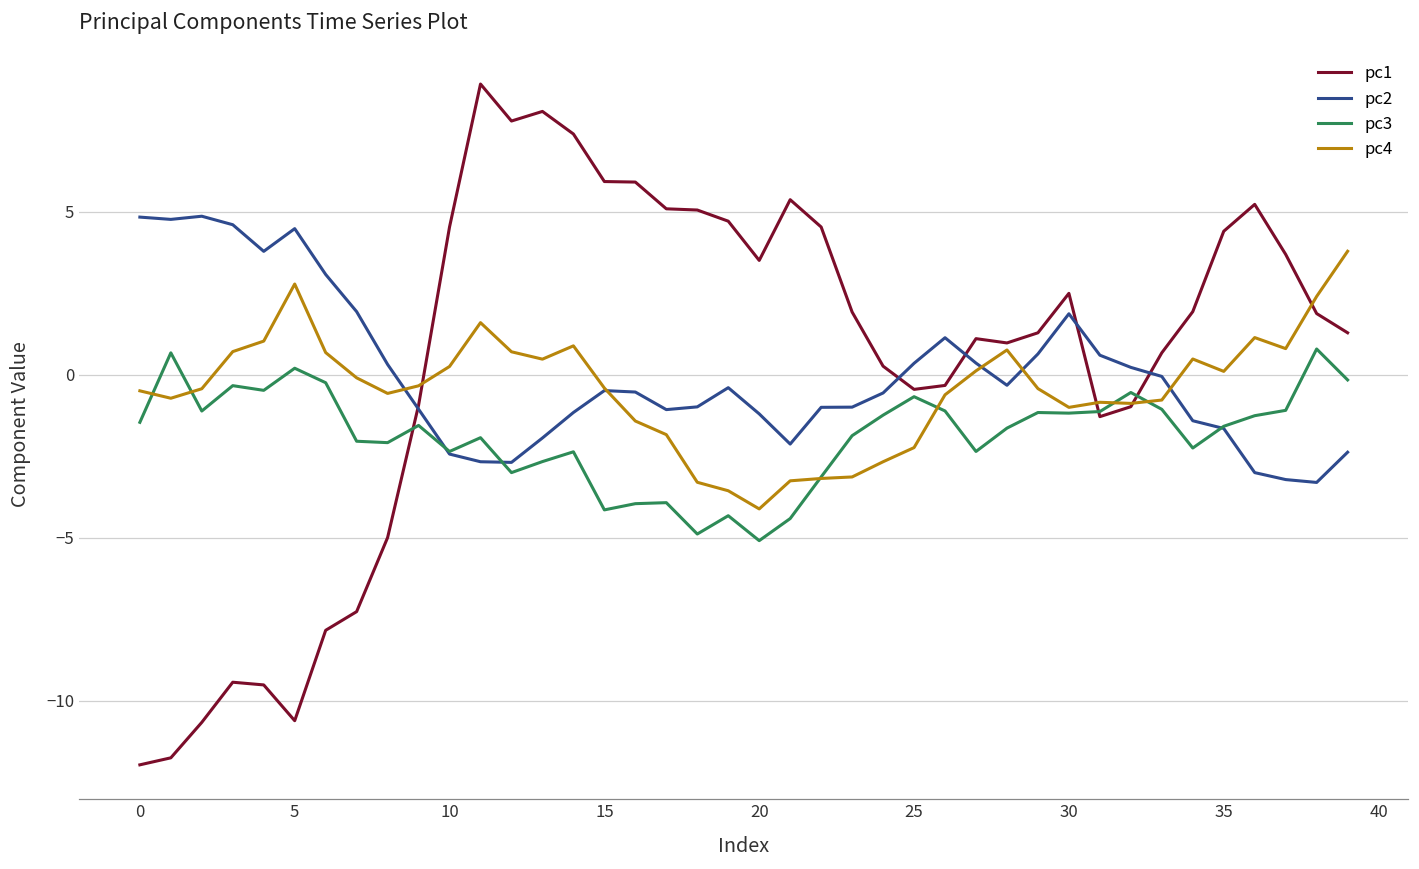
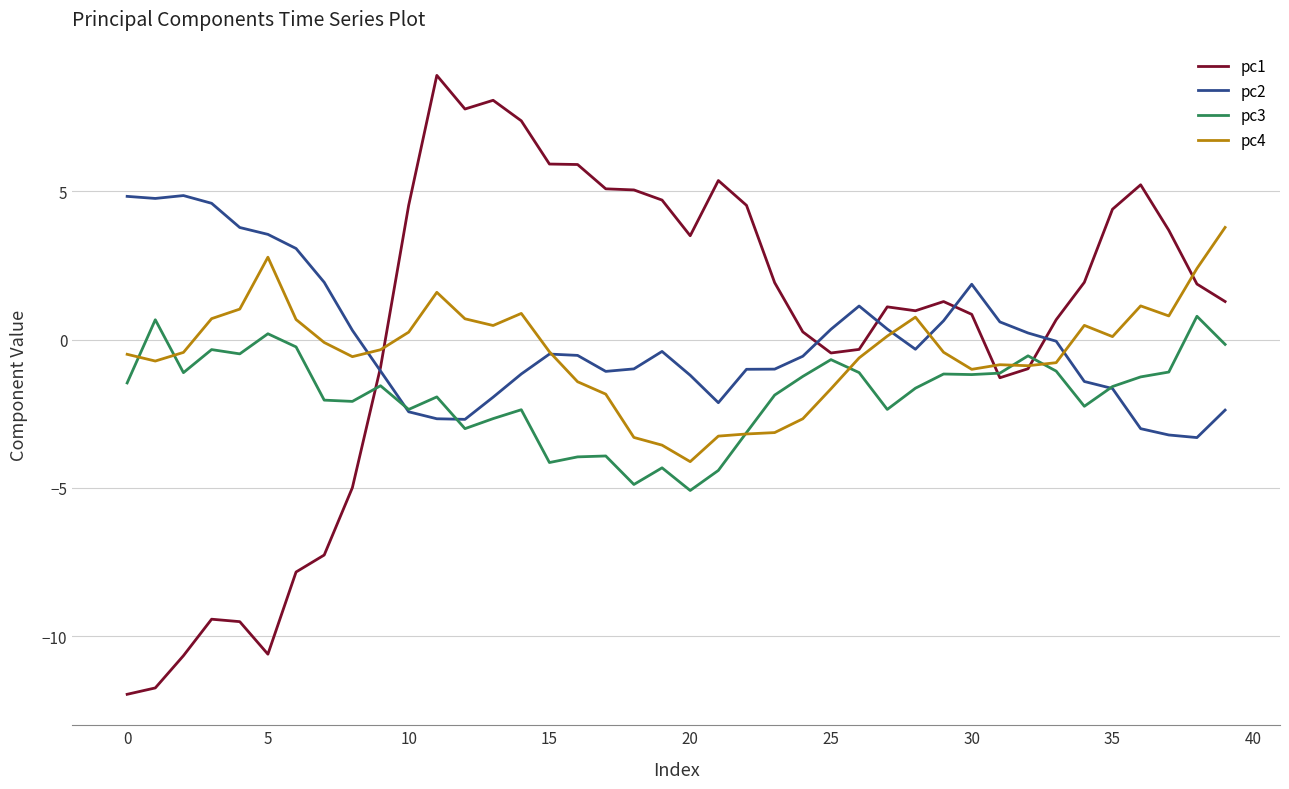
pc2, 5: 4.5 -> 3.5
pc4, 25: -2.2 -> -1.7
pc1, 30: 2.5 -> 0.9
